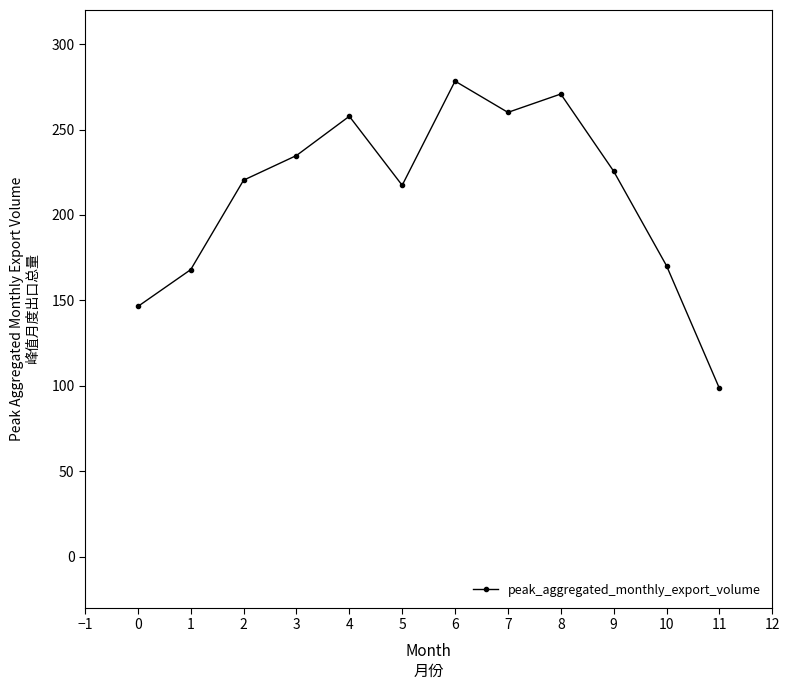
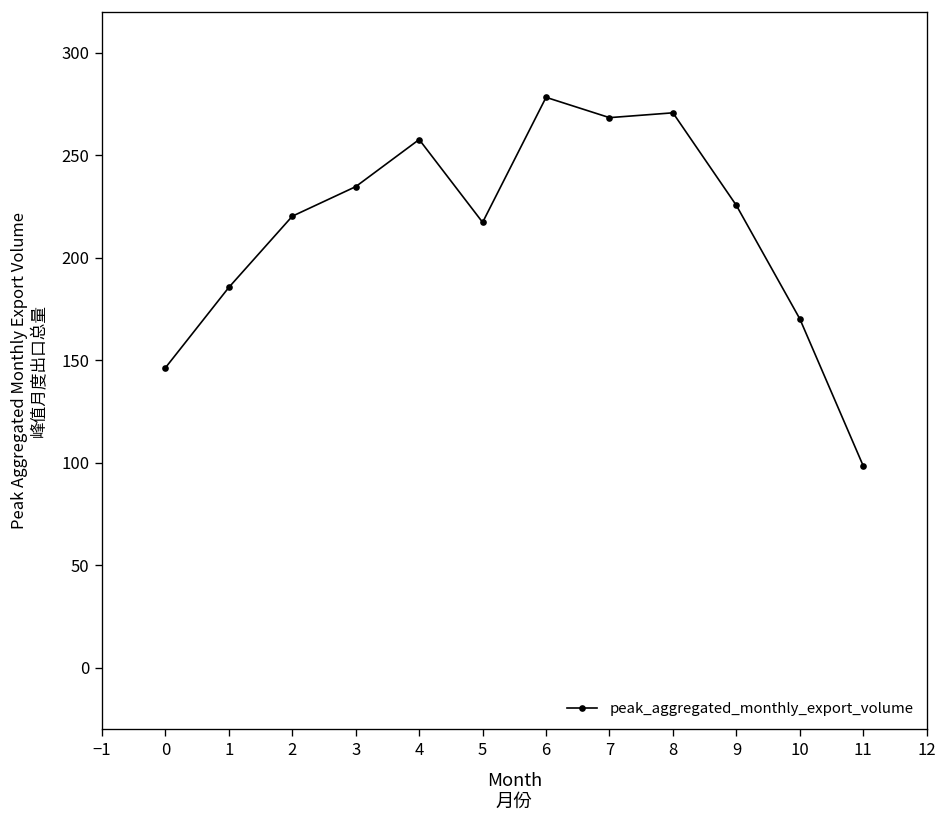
1: 168 -> 186
7: 260 -> 268
